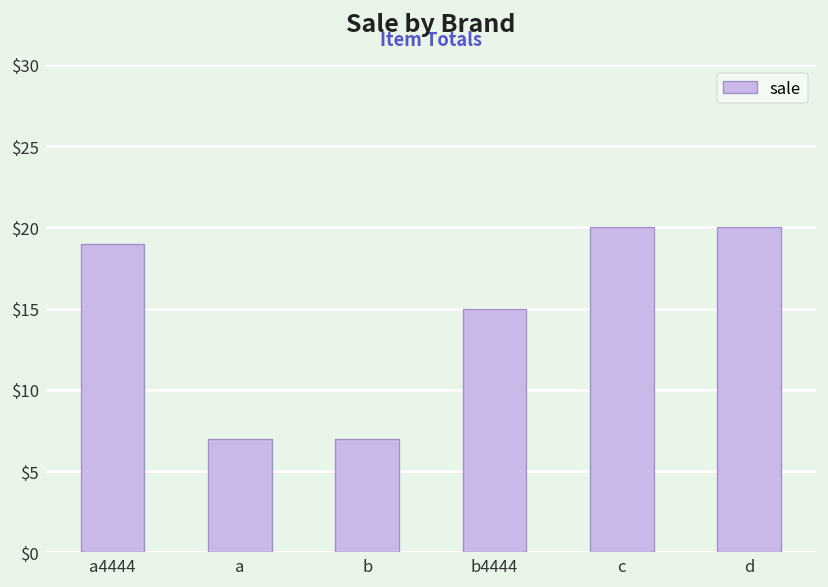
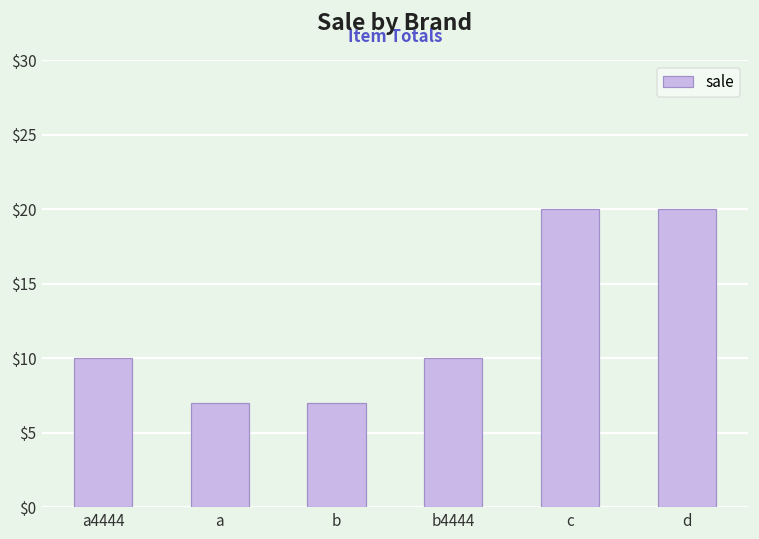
a4444: $19 -> $10
b4444: $15 -> $10
